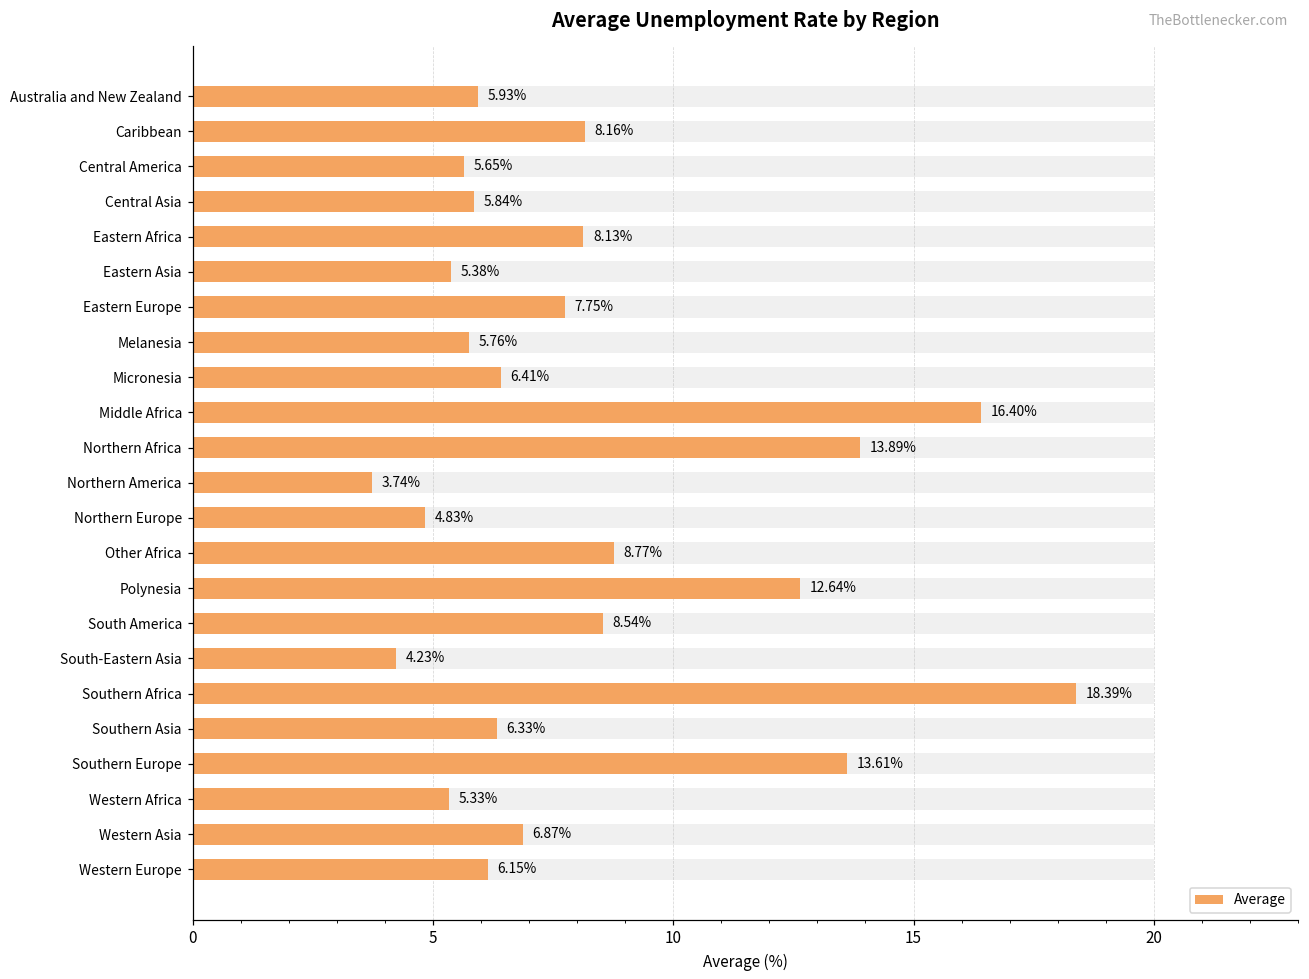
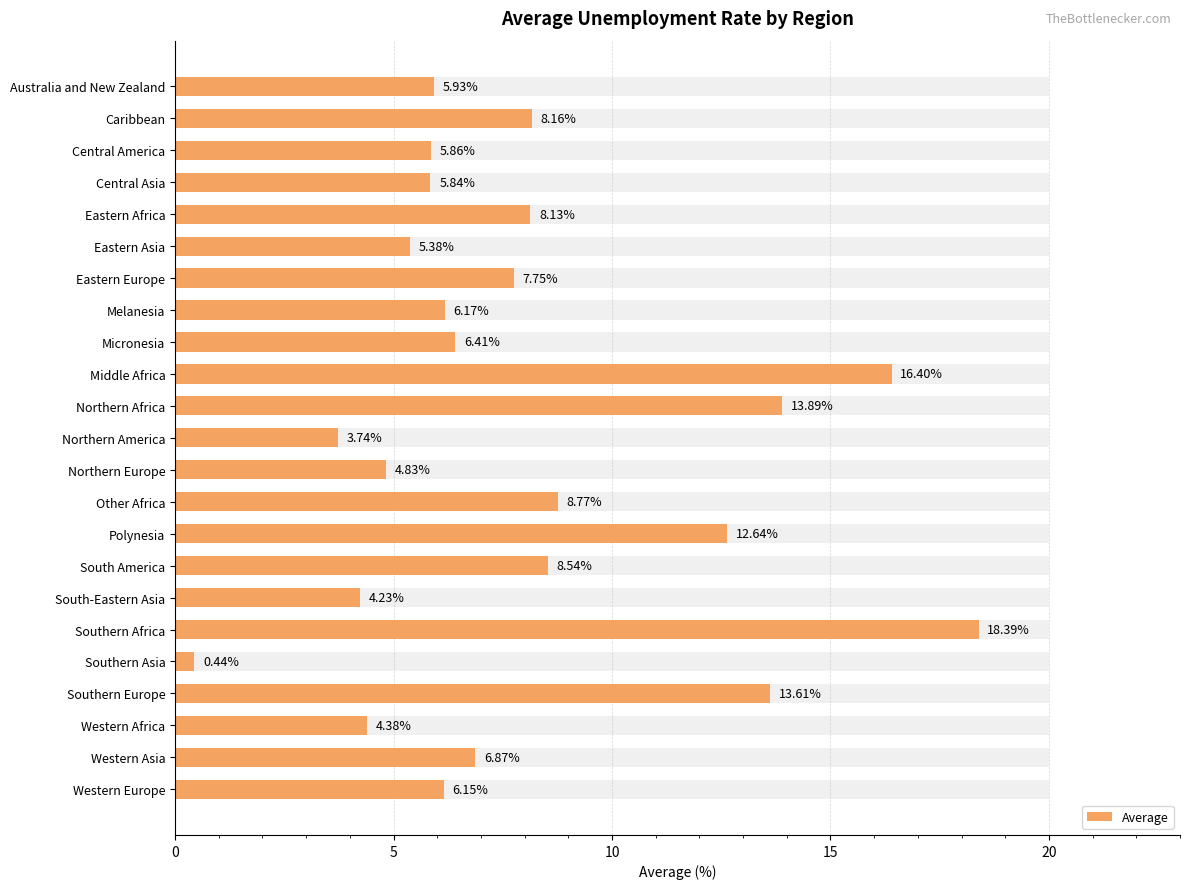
Average, Central America: 5.65% -> 5.86%
Average, Melanesia: 5.76% -> 6.17%
Average, Southern Asia: 6.33% -> 0.44%
Average, Western Africa: 5.33% -> 4.38%
